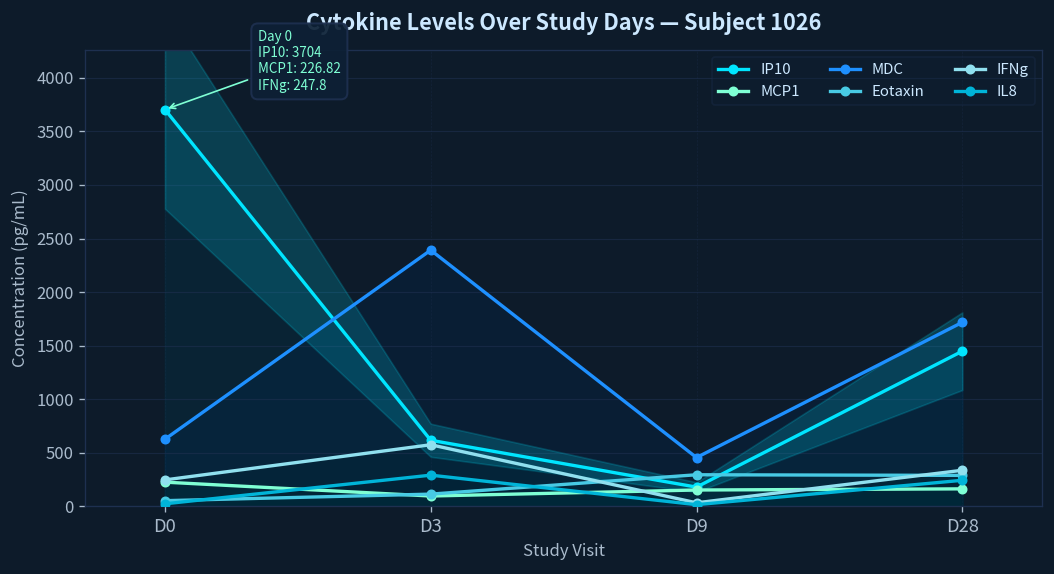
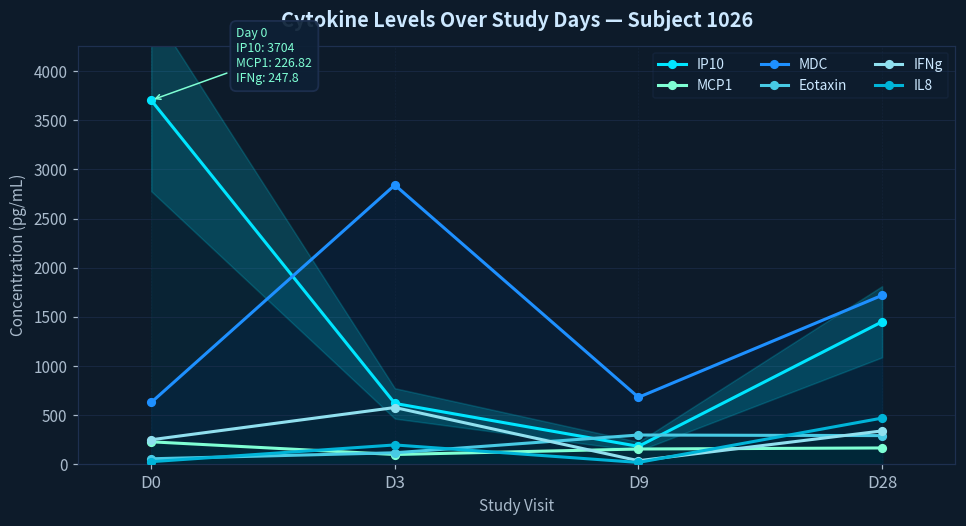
MDC, D3: 2400 -> 2800
IL8, D3: 300 -> 200
MDC, D9: 500 -> 700
IL8, D28: 200 -> 500
